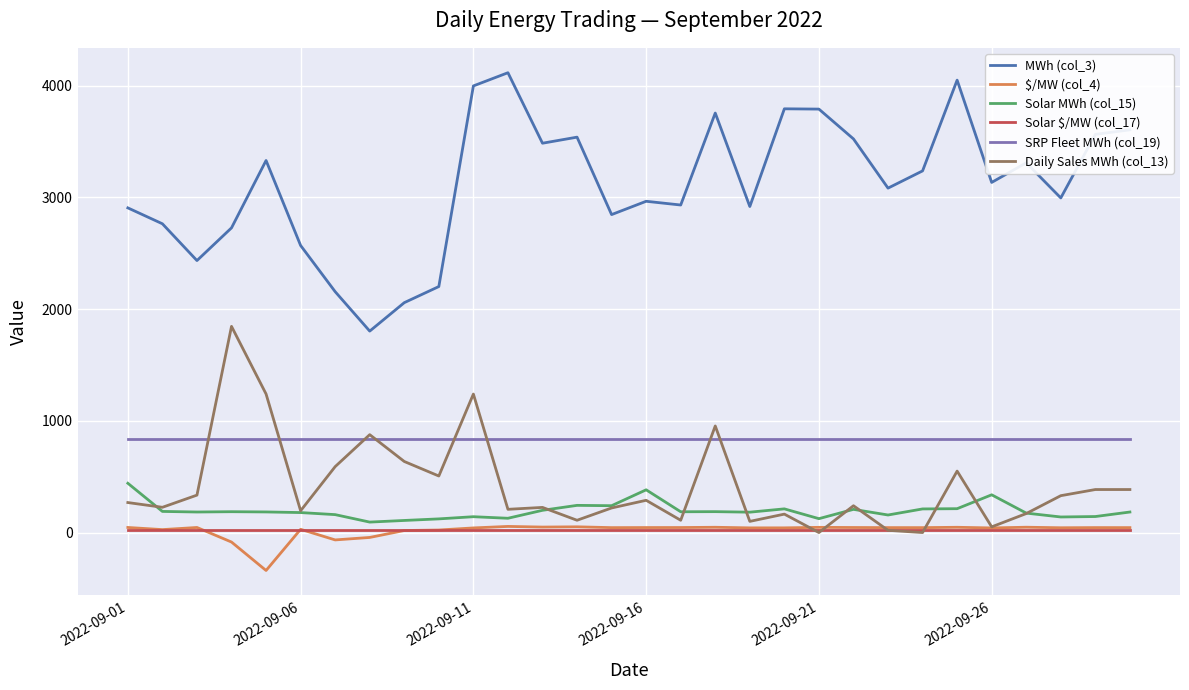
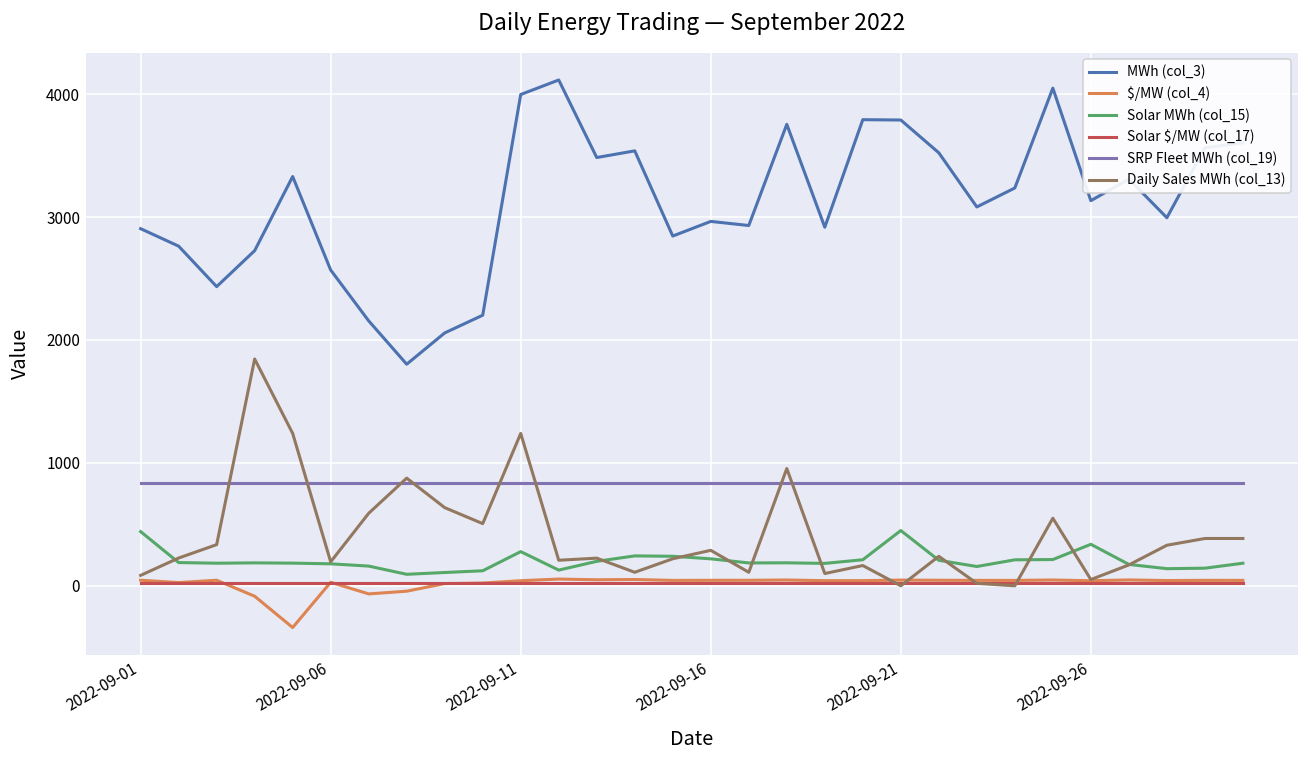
Daily Sales MWh (col_13), 2022-09-01: 270 -> 90
Solar MWh (col_15), 2022-09-11: 140 -> 280
Solar MWh (col_15), 2022-09-16: 380 -> 220
Solar MWh (col_15), 2022-09-21: 120 -> 450
